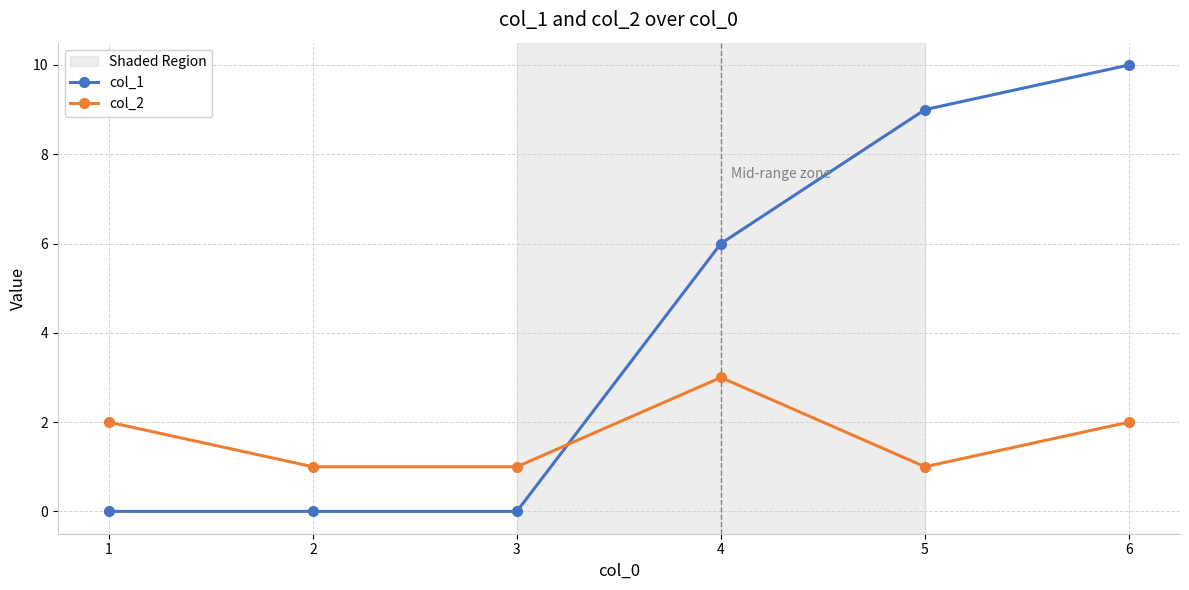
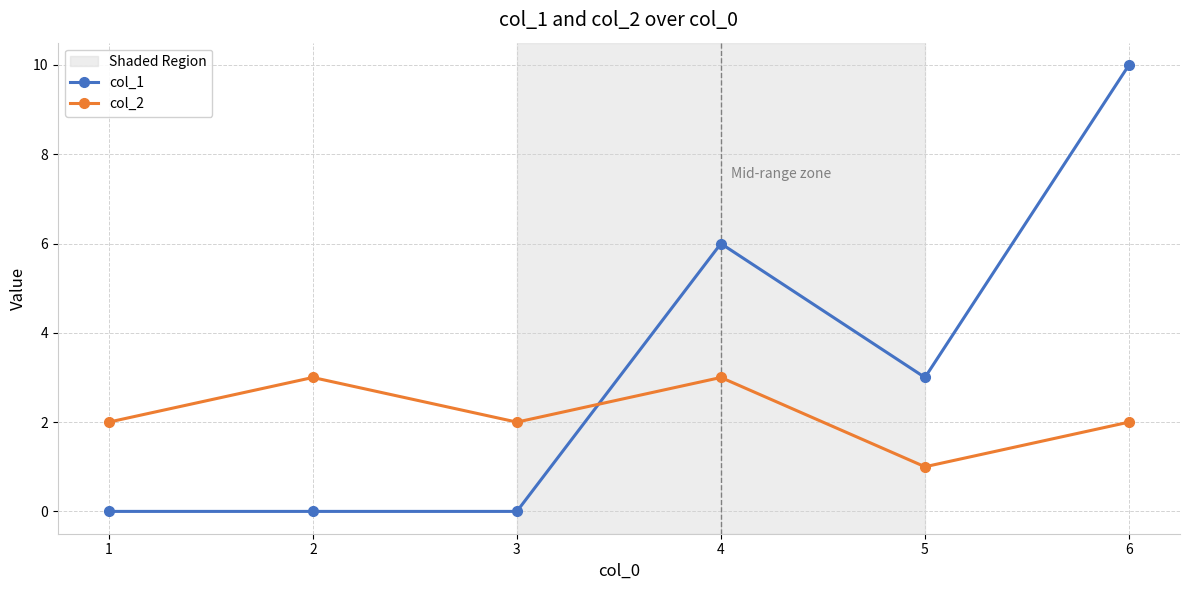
col_2, 2: 1 -> 3
col_2, 3: 1 -> 2
col_1, 5: 9 -> 3
